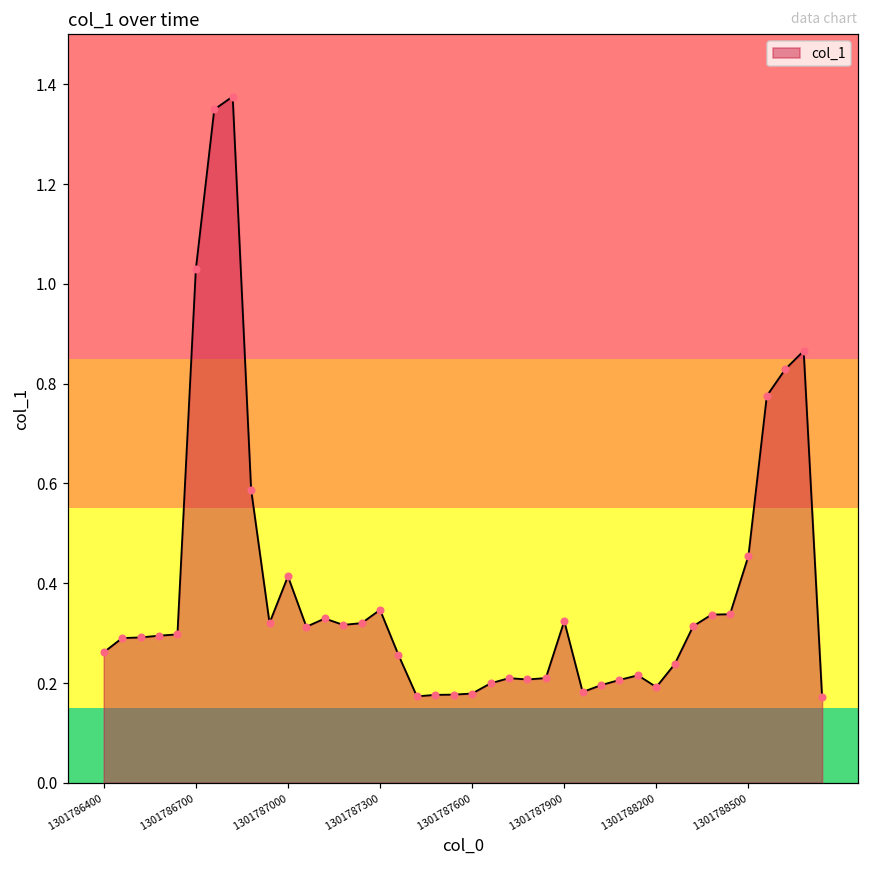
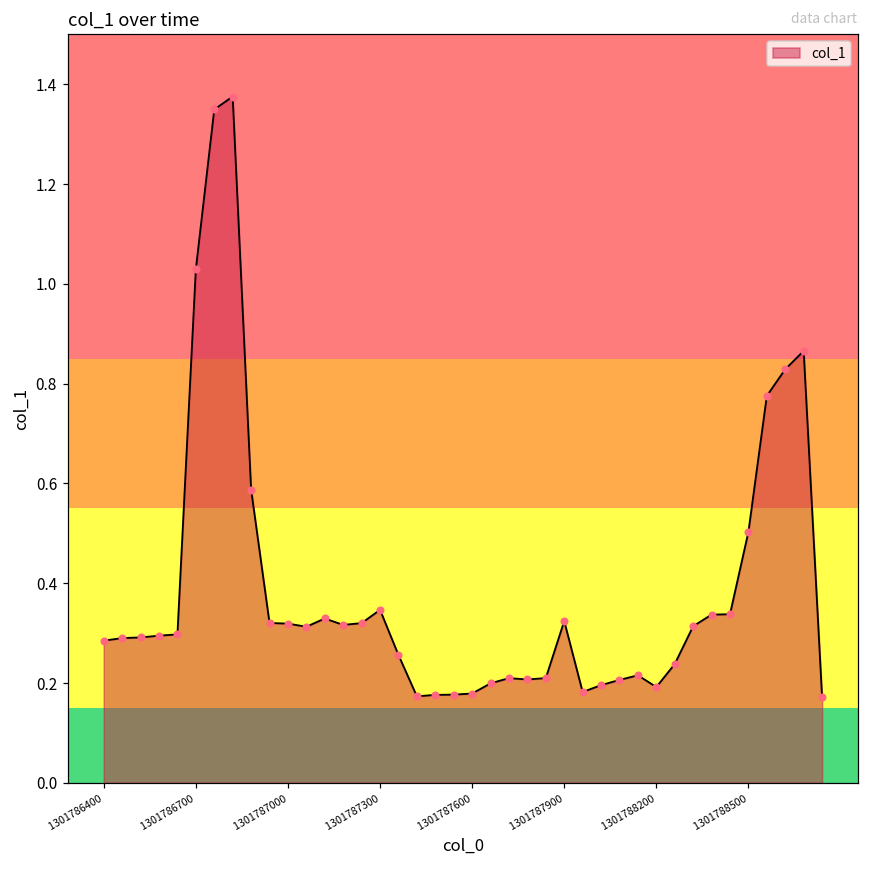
1301786400: 0.26 -> 0.28
1301787000: 0.41 -> 0.32
1301788500: 0.45 -> 0.50
